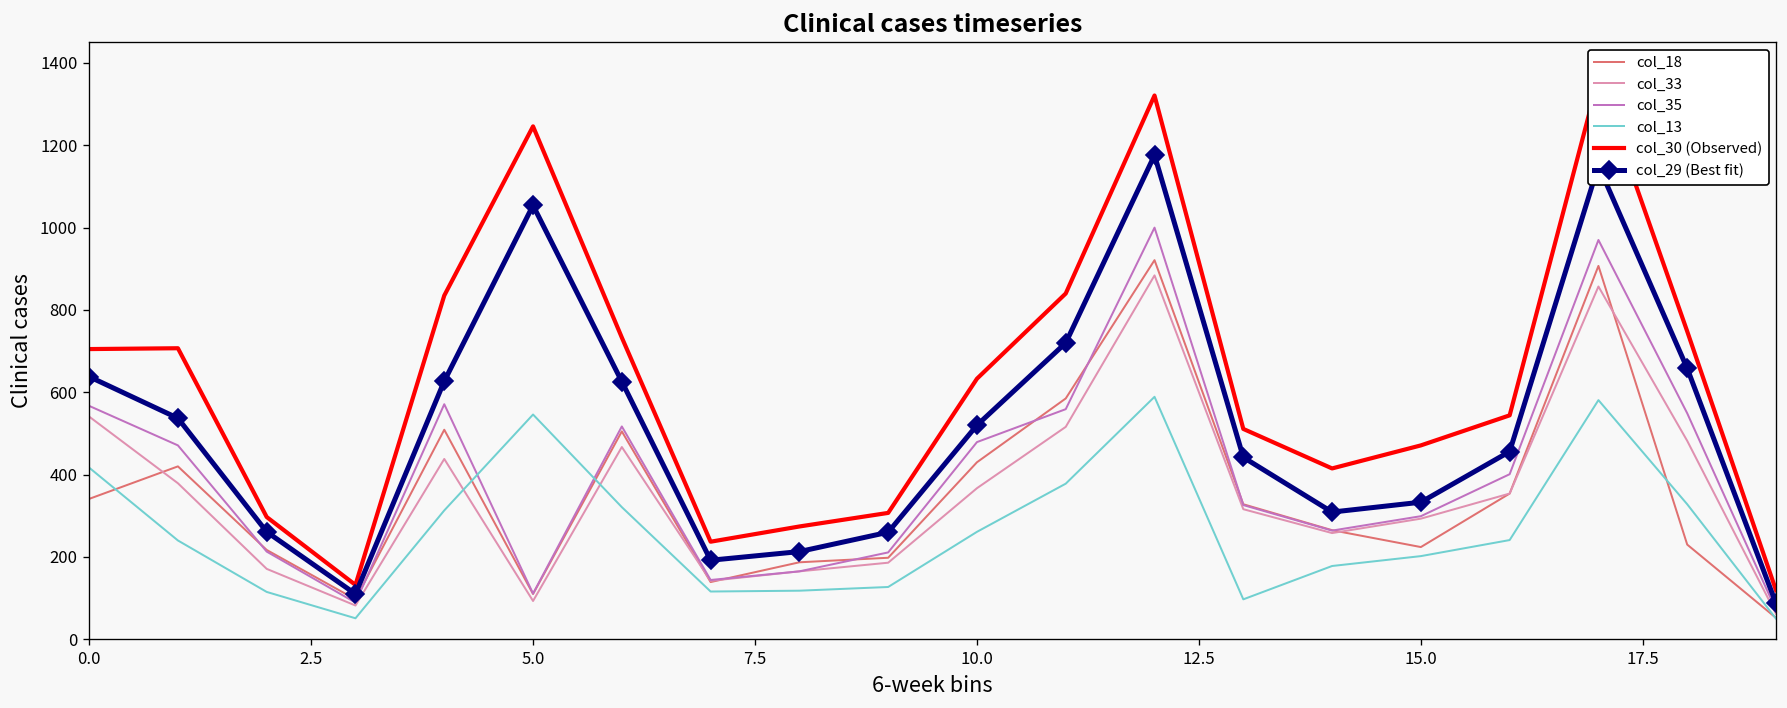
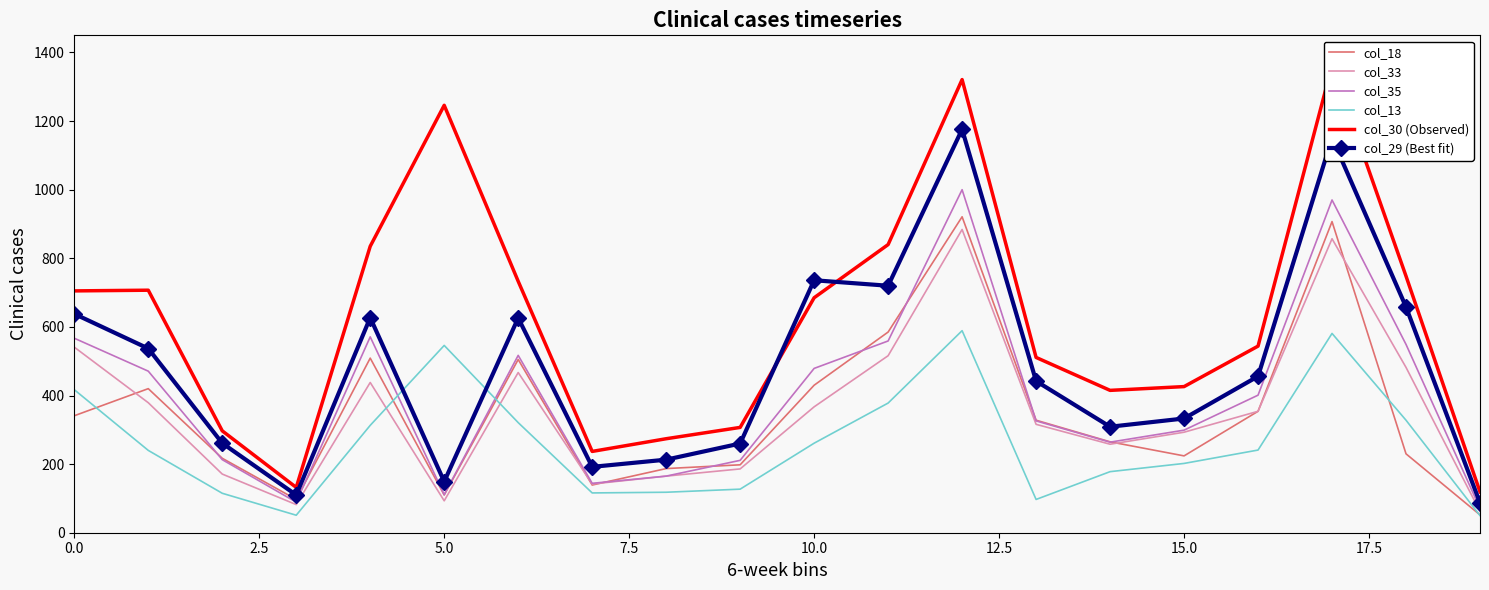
col_29 (Best fit), 5.0: 1050 -> 150
col_30 (Observed), 10.0: 630 -> 690
col_29 (Best fit), 10.0: 520 -> 740
col_30 (Observed), 15.0: 470 -> 430
